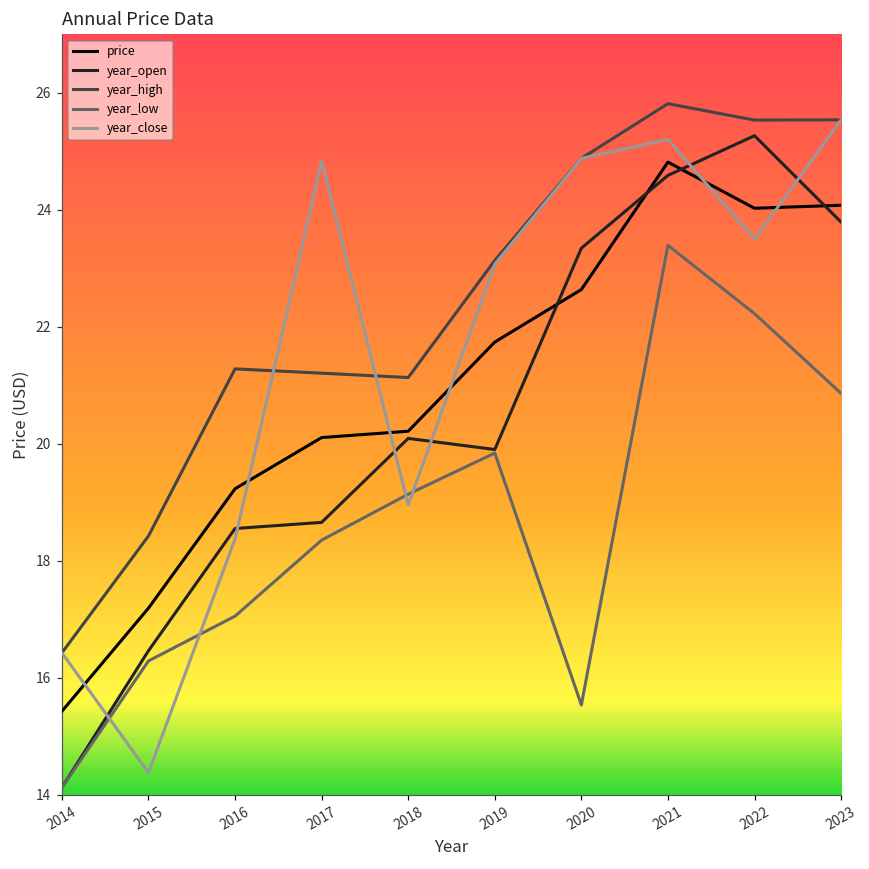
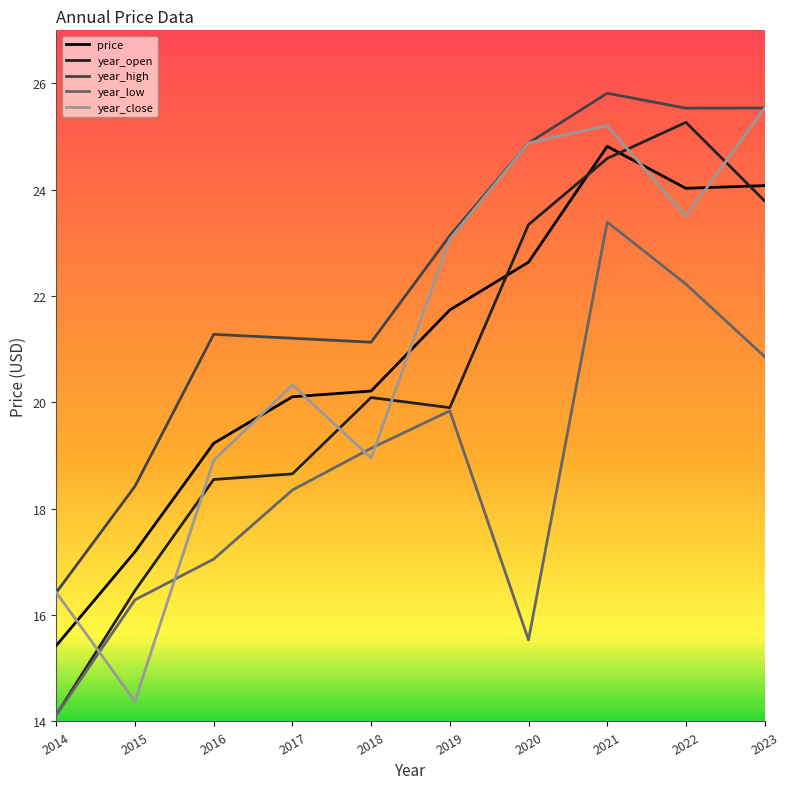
year_close, 2016: 18.4 -> 18.9
year_close, 2017: 24.8 -> 20.3
